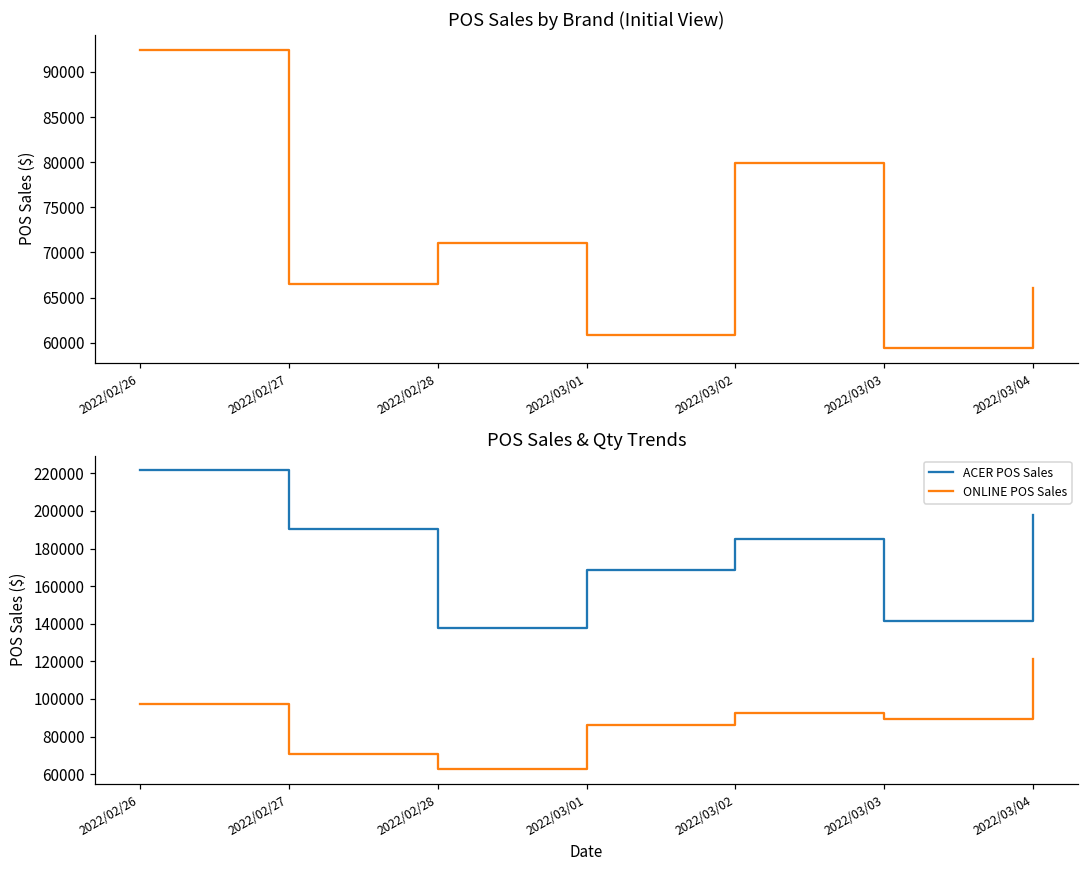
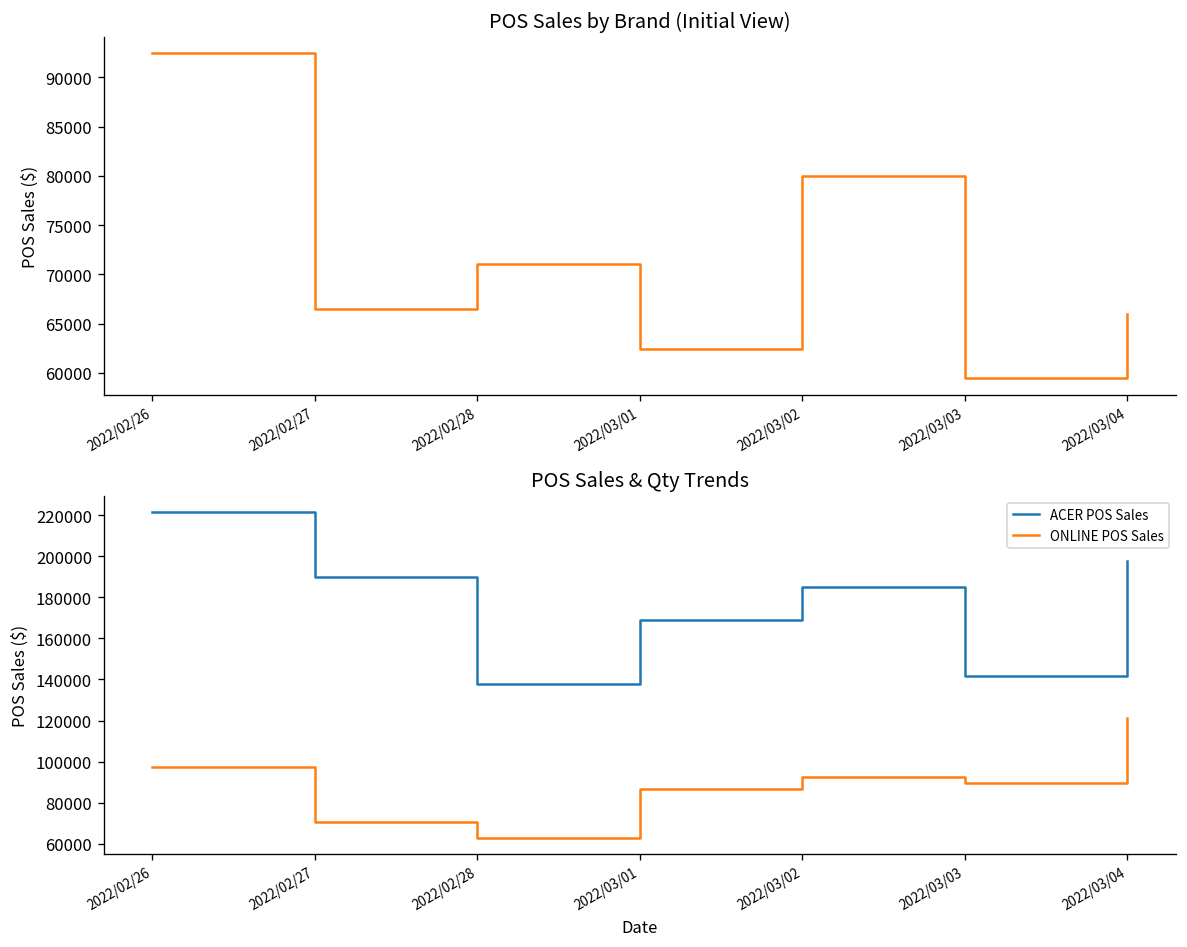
POS Sales by Brand (Initial View), 2022/03/01: 61000 -> 62000
